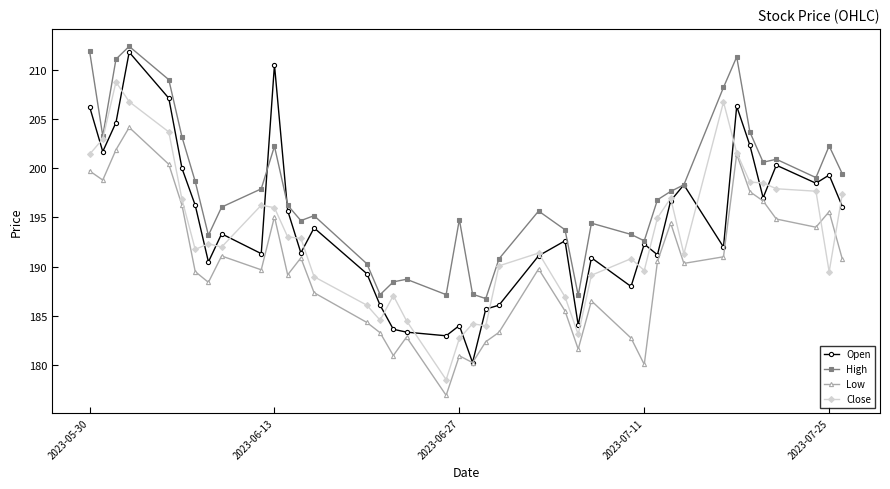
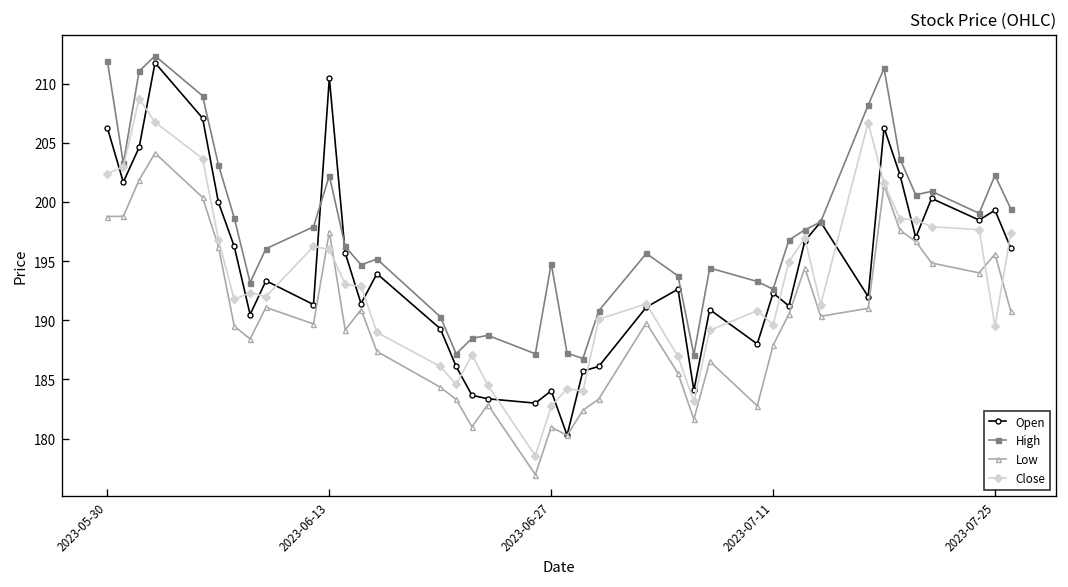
Low, 2023-05-30: 200 -> 199
Close, 2023-05-30: 201 -> 202
Low, 2023-06-13: 195 -> 197
Low, 2023-07-11: 180 -> 188
